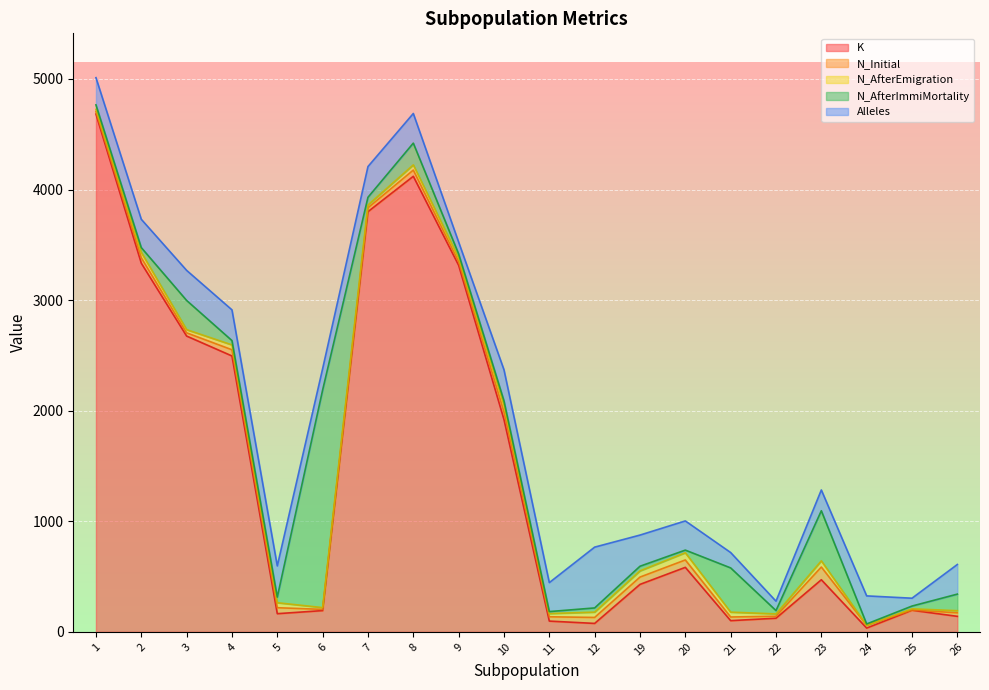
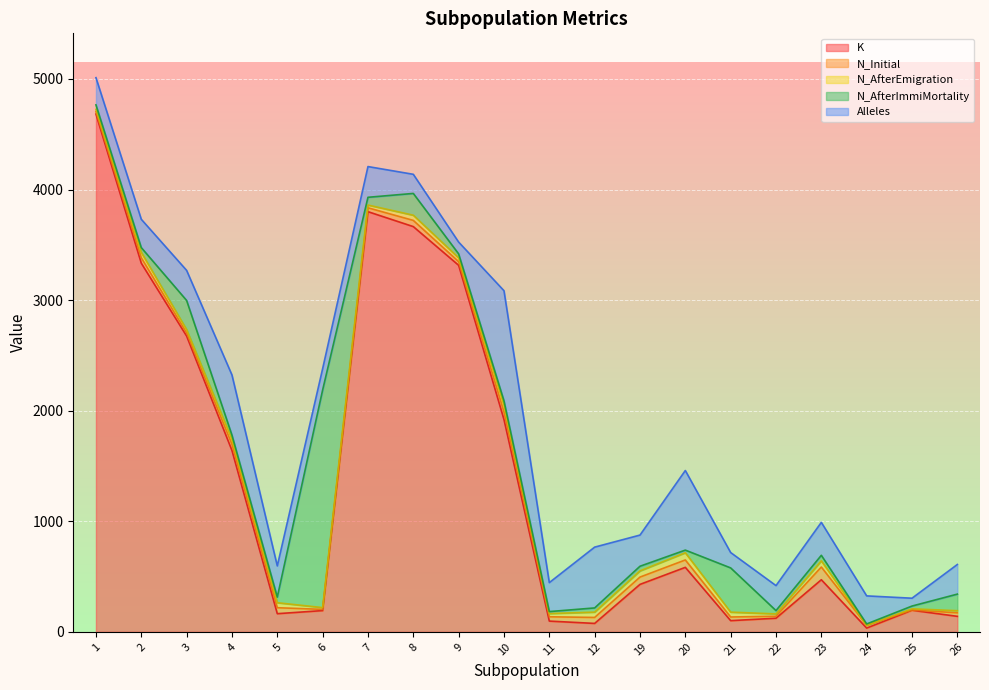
K, 4: 2500 -> 1640
Alleles, 4: 280 -> 540
K, 8: 4120 -> 3670
Alleles, 8: 270 -> 170
Alleles, 10: 280 -> 1000
Alleles, 20: 260 -> 720
Alleles, 22: 90 -> 230
N_AfterImmiMortality, 23: 450 -> 50
Alleles, 23: 190 -> 300
